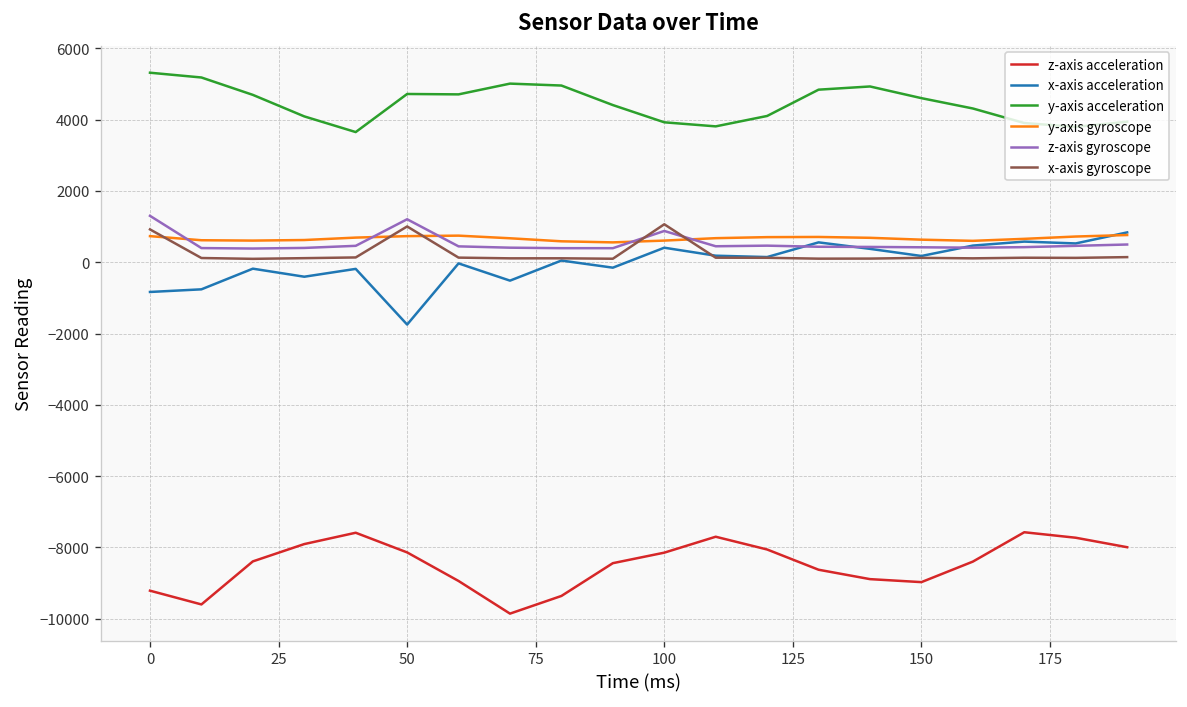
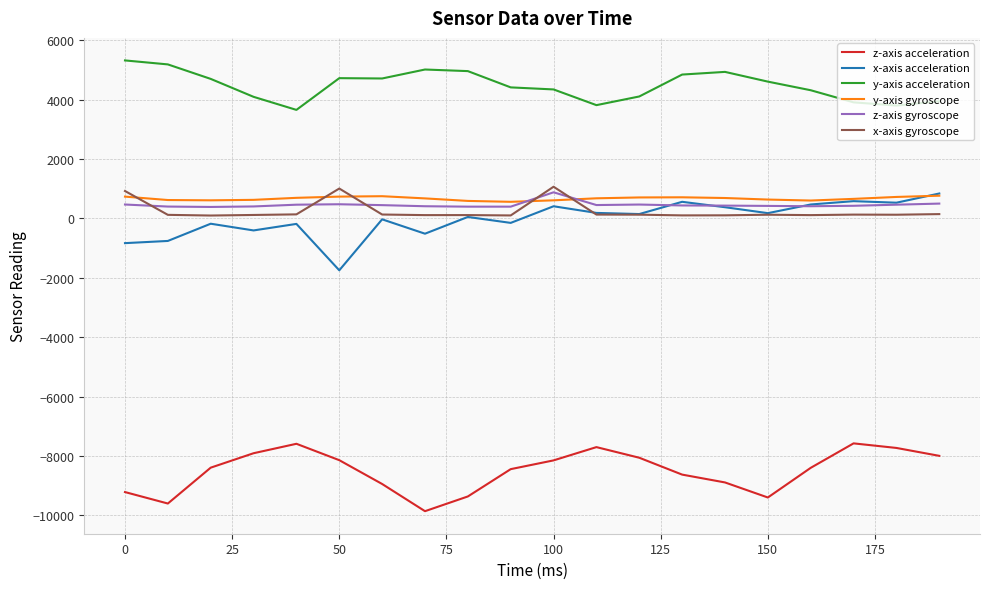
z-axis gyroscope, 0: 1300 -> 500
z-axis gyroscope, 50: 1200 -> 500
y-axis acceleration, 100: 3900 -> 4300
z-axis acceleration, 150: -9000 -> -9400
